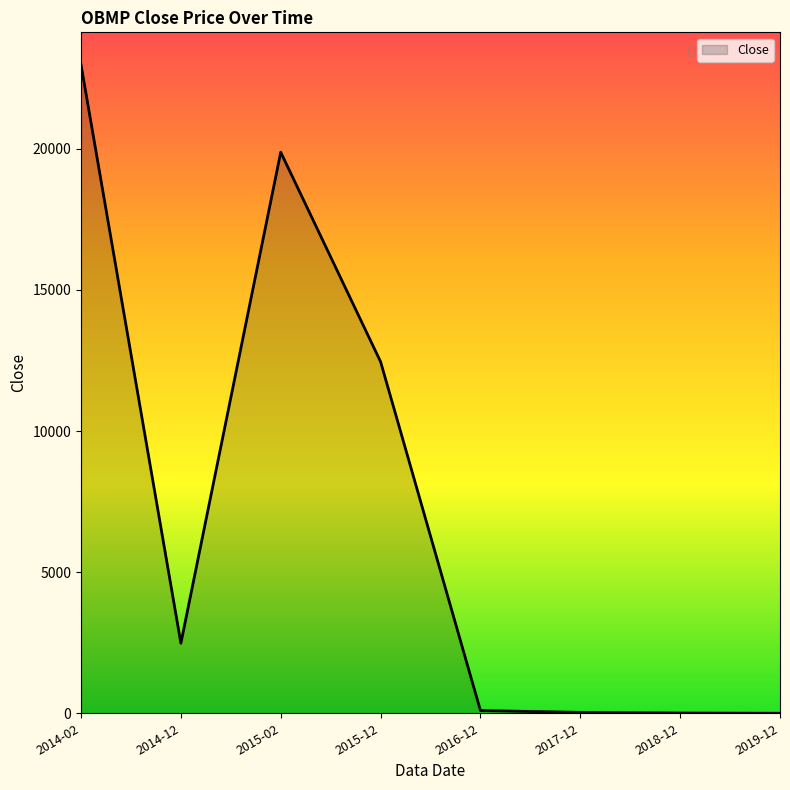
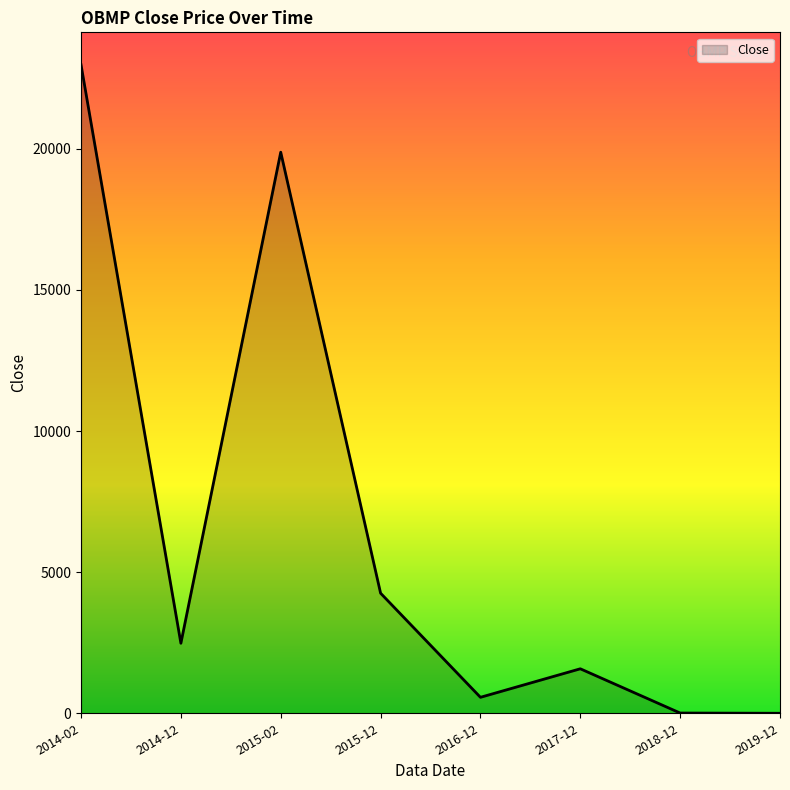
2015-12: 12500 -> 4300
2016-12: 100 -> 600
2017-12: 0 -> 1600
